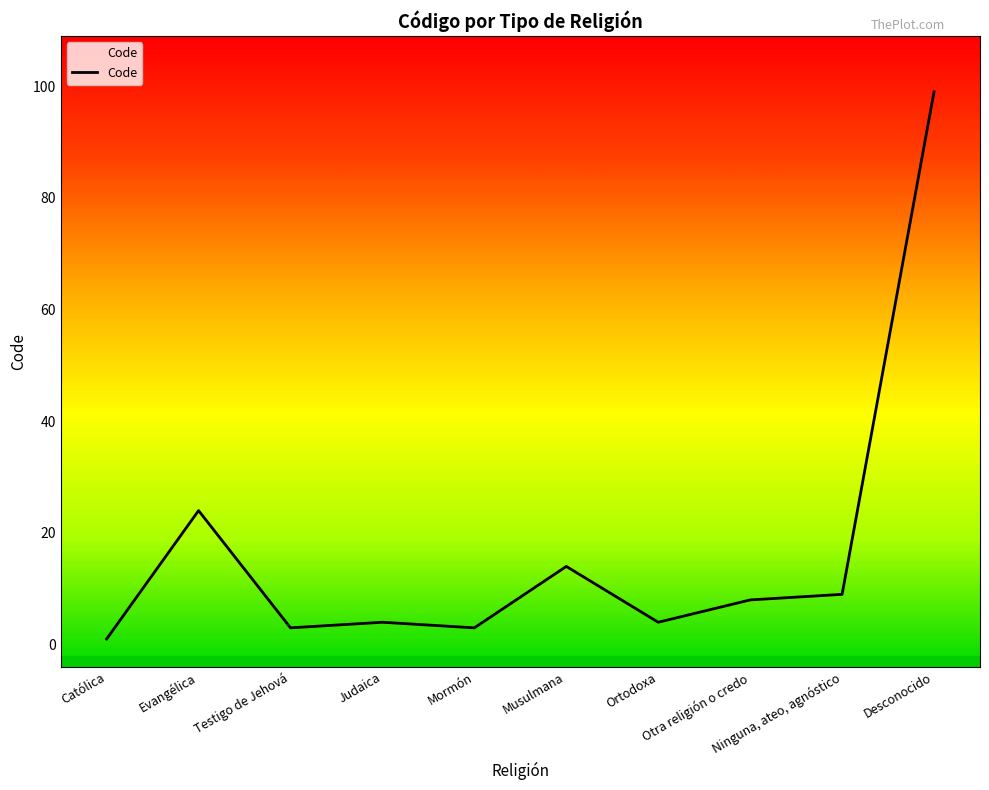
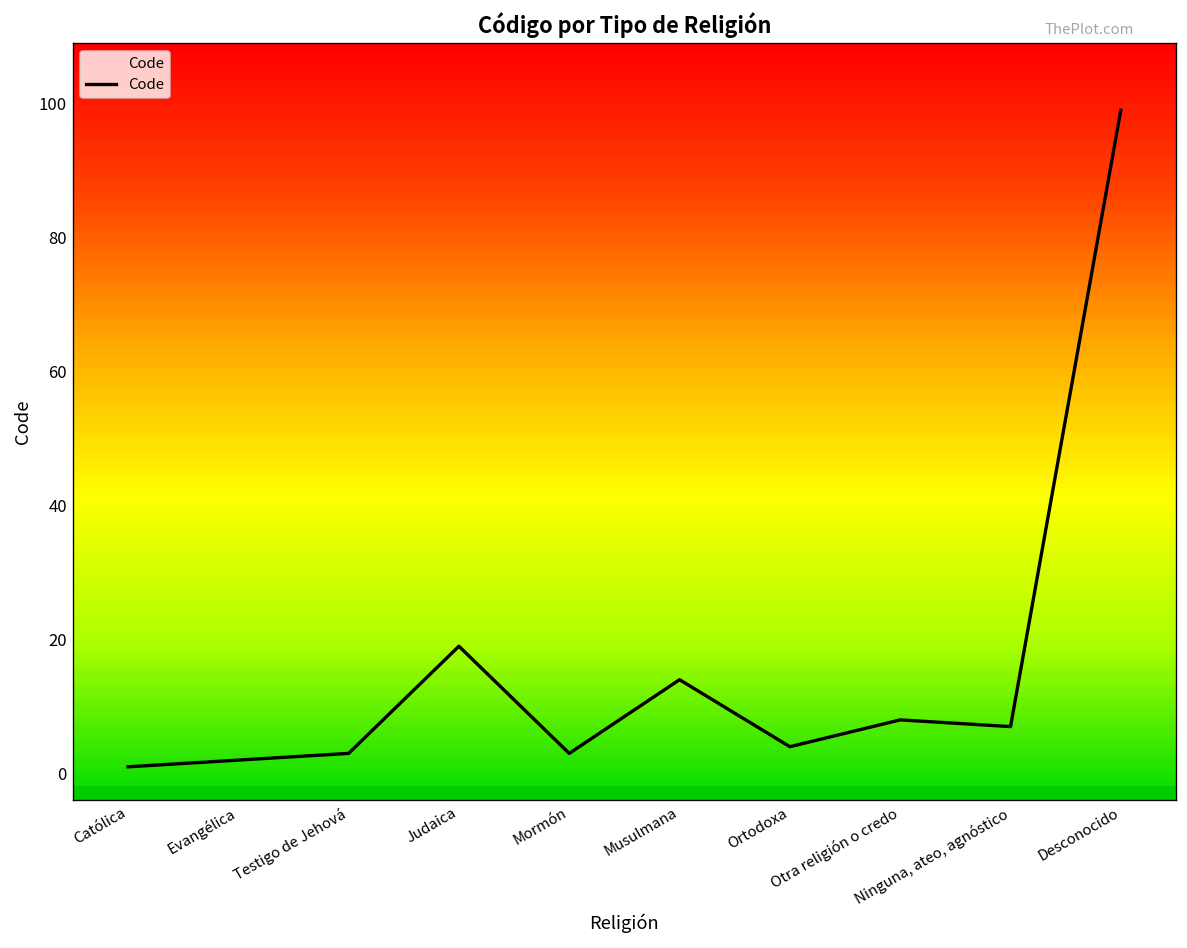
Evangélica: 24 -> 2
Judaica: 4 -> 19
Ninguna, ateo, agnóstico: 9 -> 7
